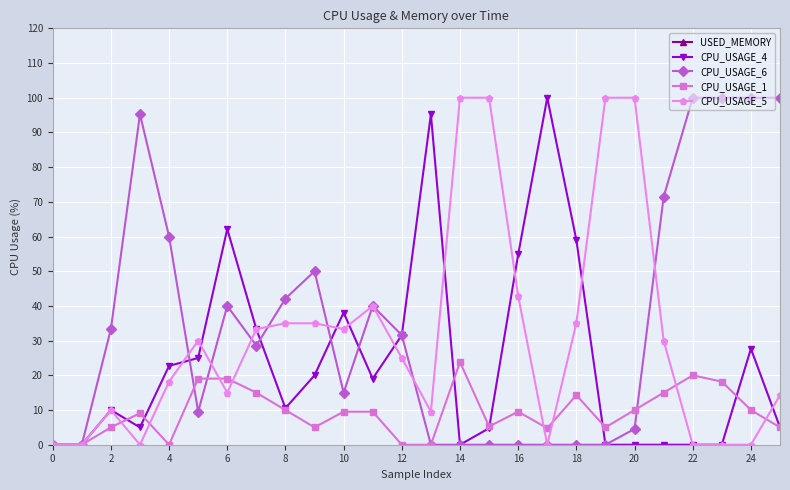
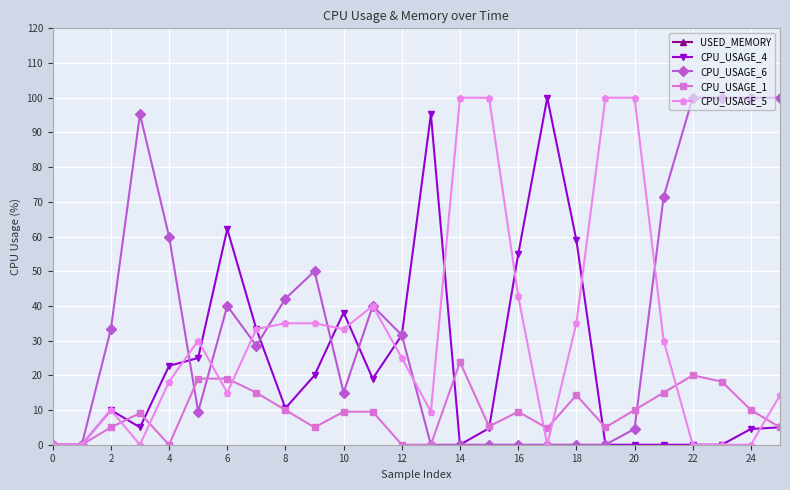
CPU_USAGE_4, 24: 28 -> 5
